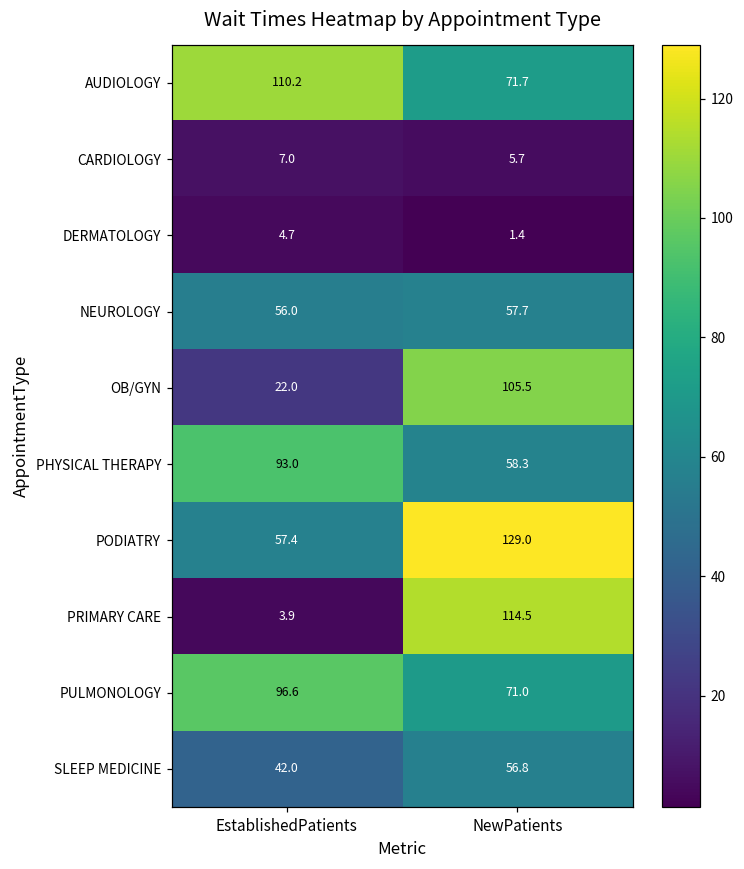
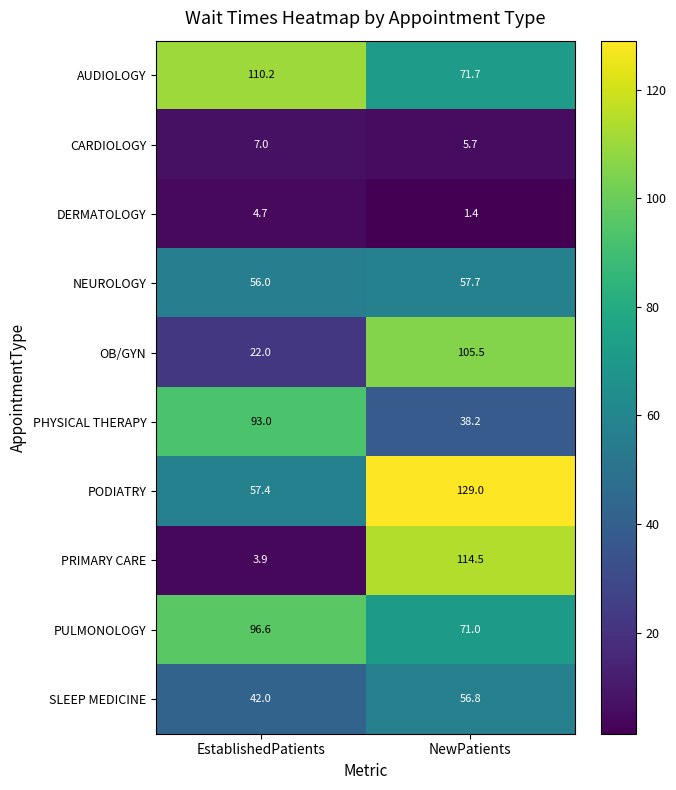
PHYSICAL THERAPY, NewPatients: 58.3 -> 38.2
